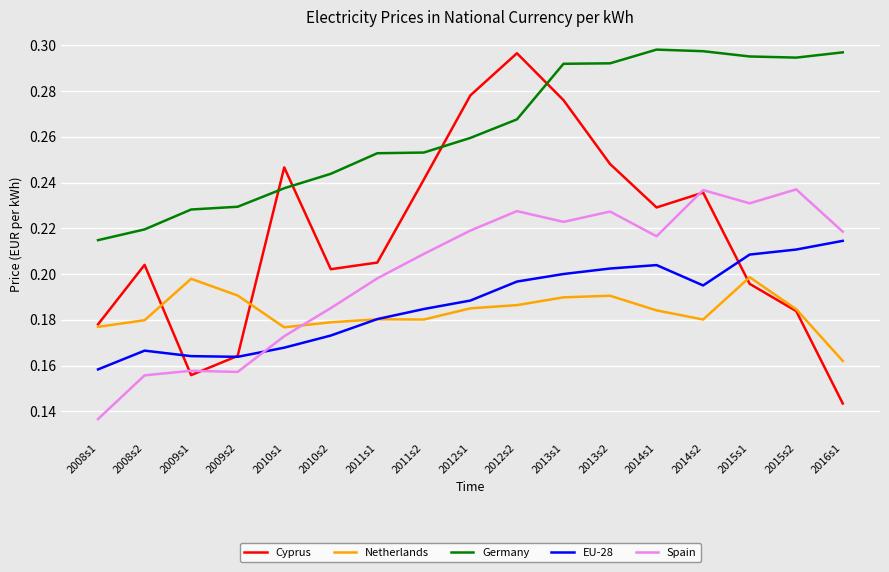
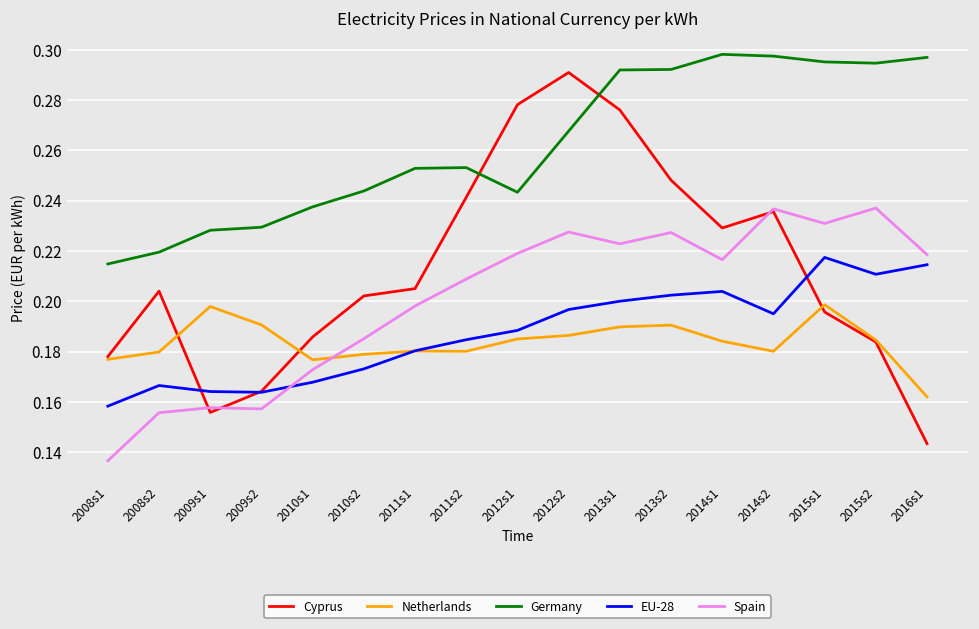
Cyprus, 2010s1: 0.247 -> 0.186
Germany, 2012s1: 0.260 -> 0.243
Cyprus, 2012s2: 0.297 -> 0.291
EU-28, 2015s1: 0.209 -> 0.217
